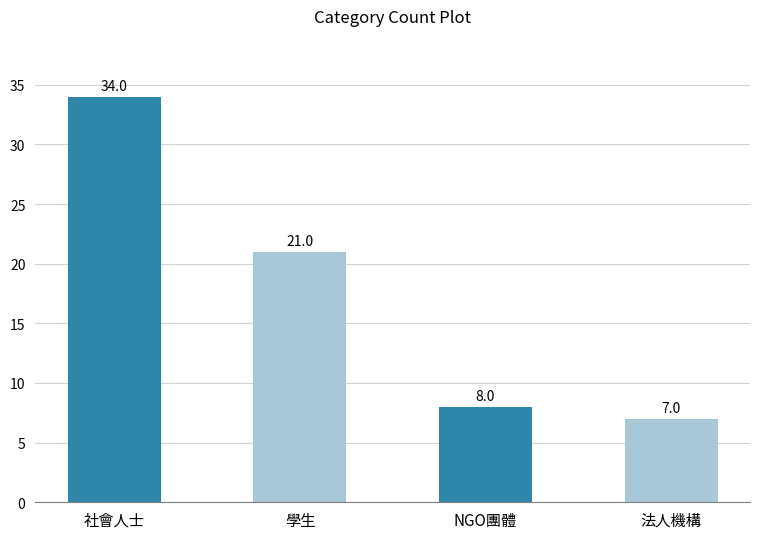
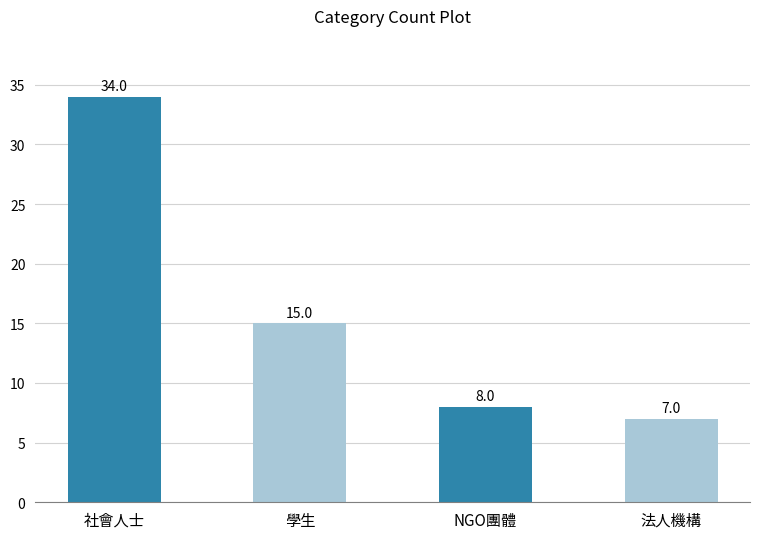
學生: 21.0 -> 15.0
